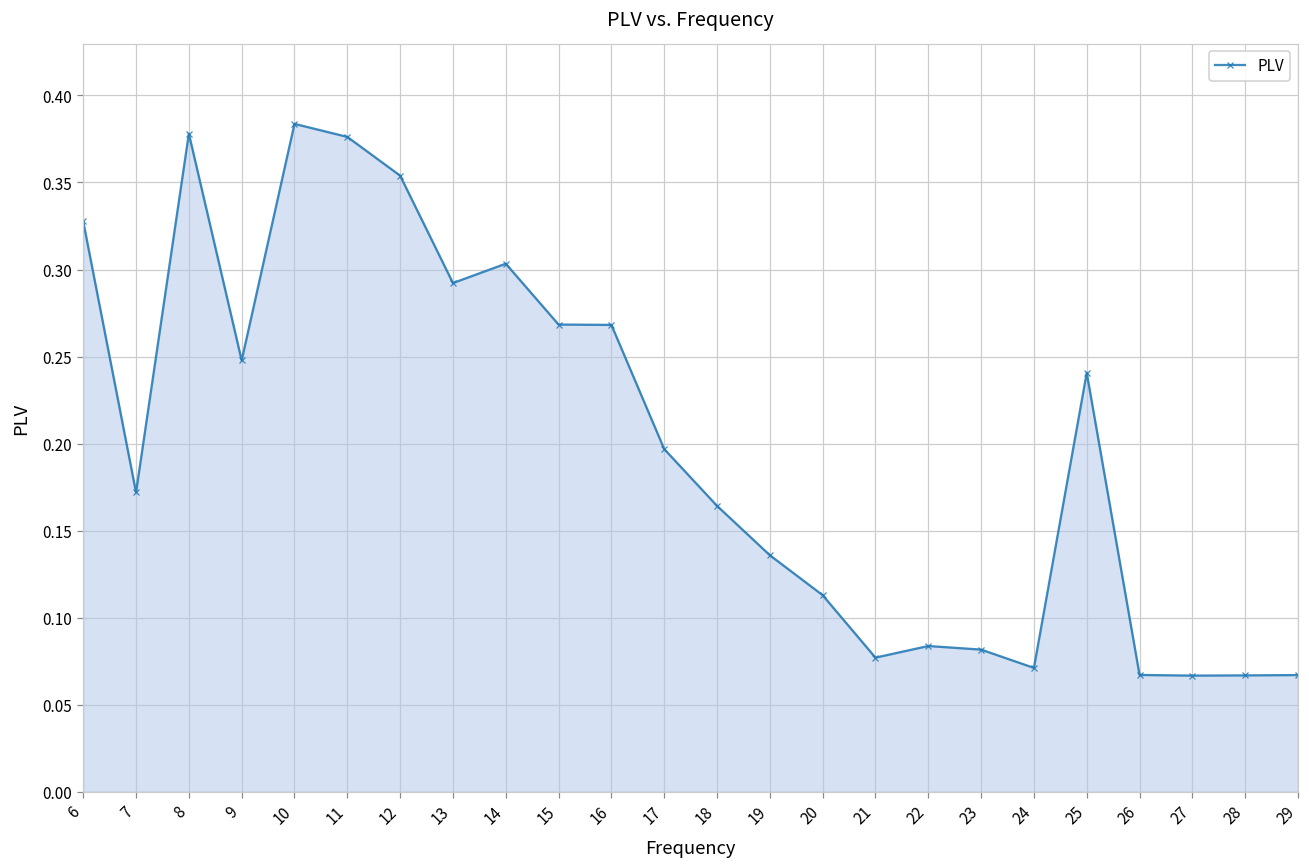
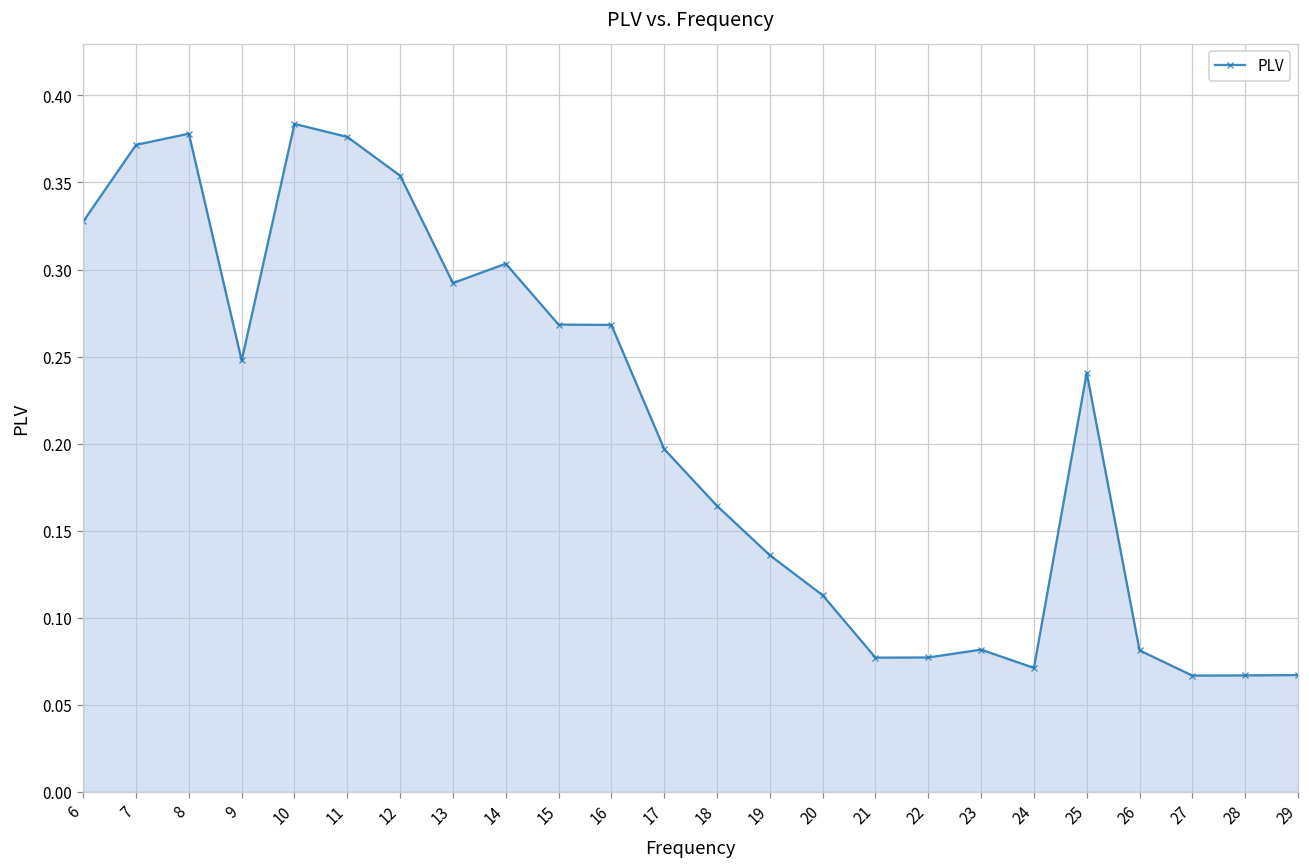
7: 0.172 -> 0.372
22: 0.084 -> 0.077
26: 0.067 -> 0.081
